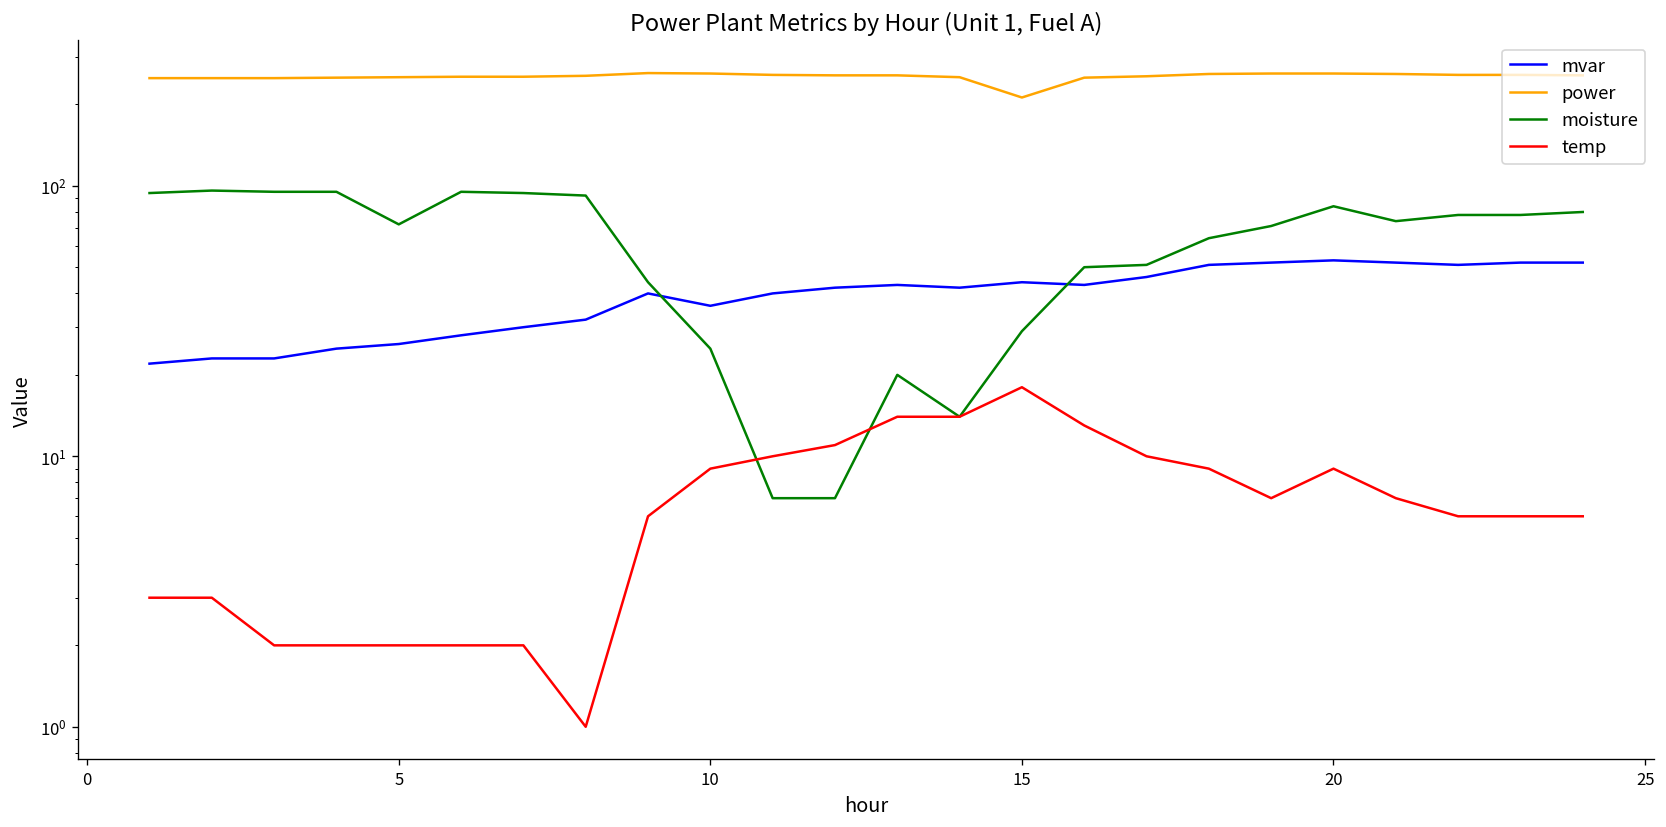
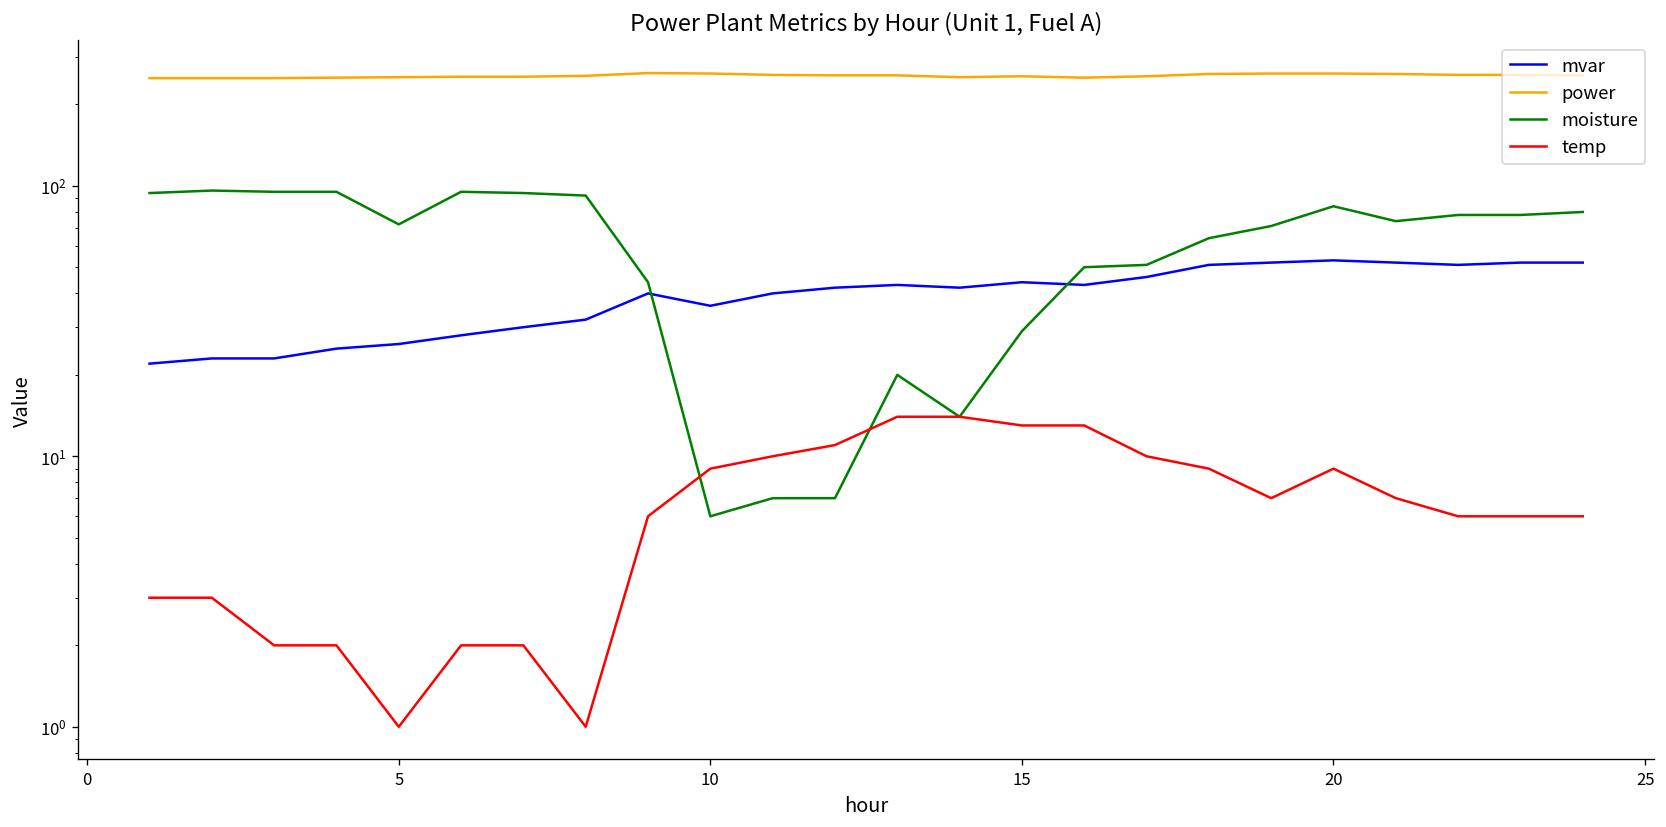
temp, 5: 2 -> 1
moisture, 10: 25 -> 6
power, 15: 210 -> 250
temp, 15: 18 -> 13
